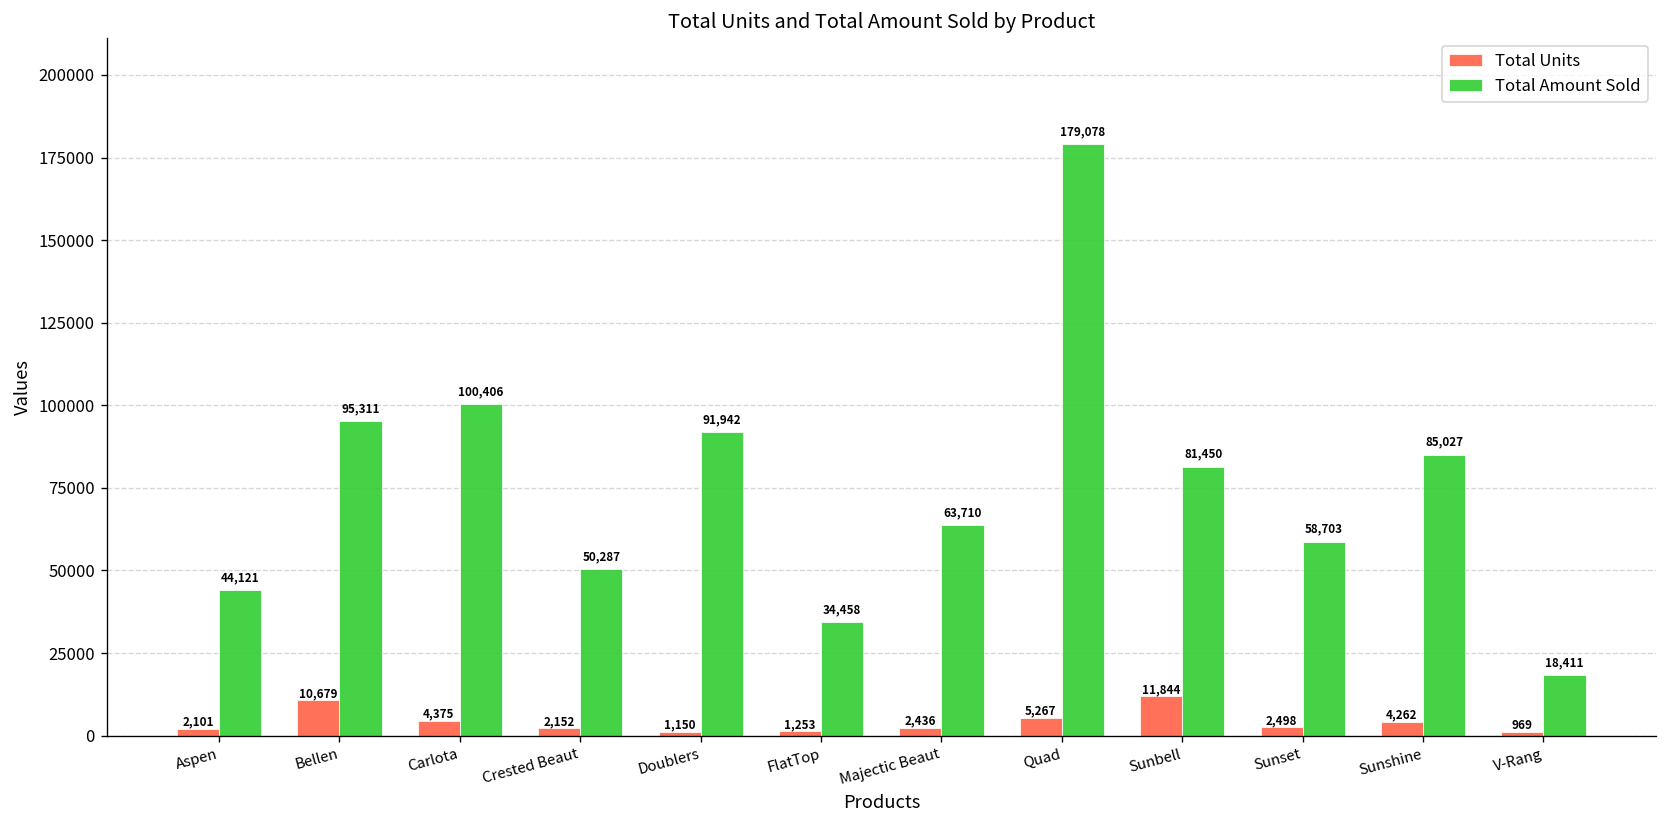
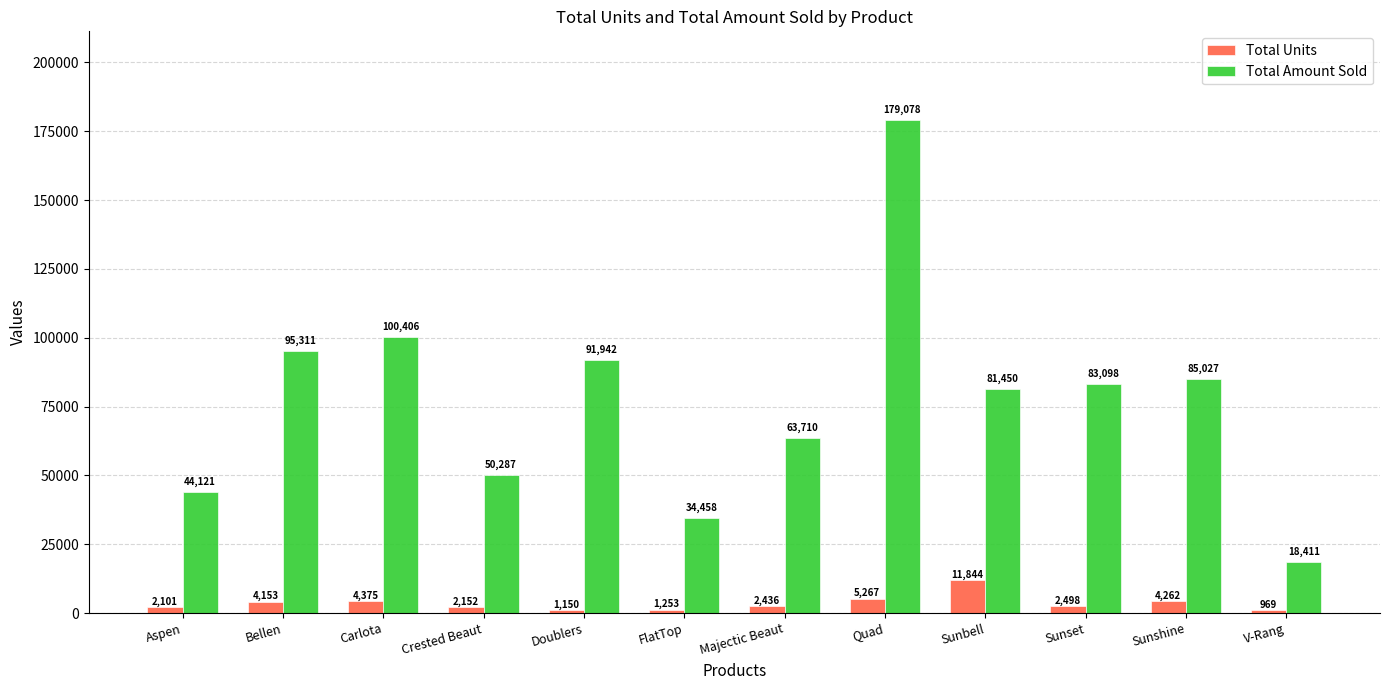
Total Units, Bellen: 10,679 -> 4,153
Total Amount Sold, Sunset: 58,703 -> 83,098
